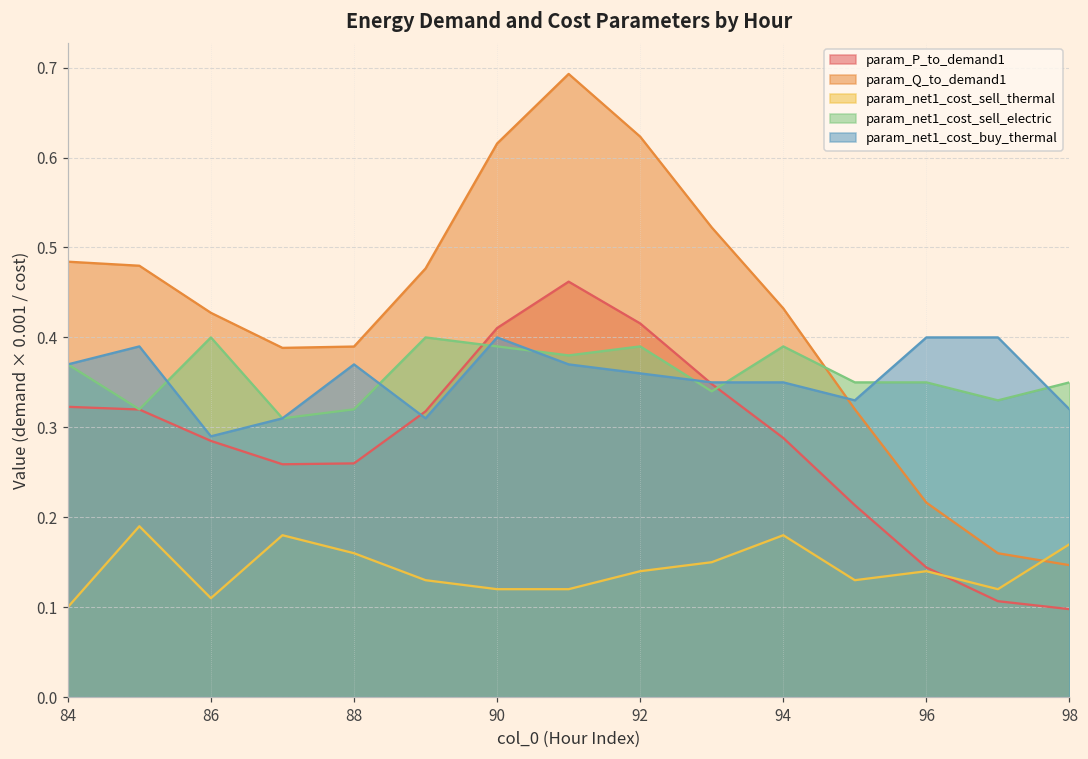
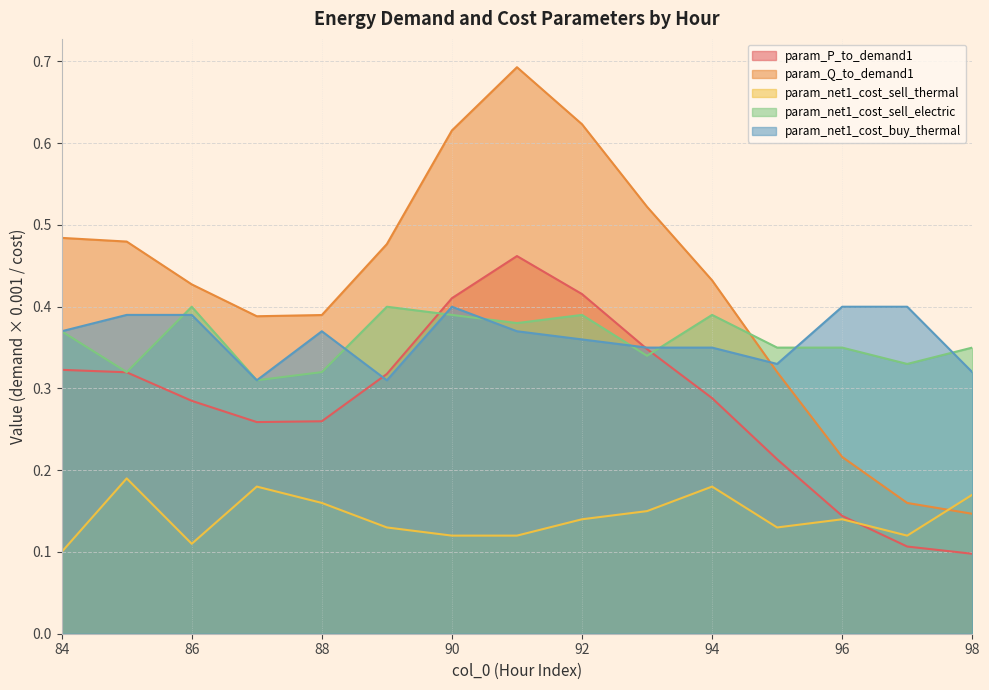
param_net1_cost_buy_thermal, 86: 0.29 -> 0.39
